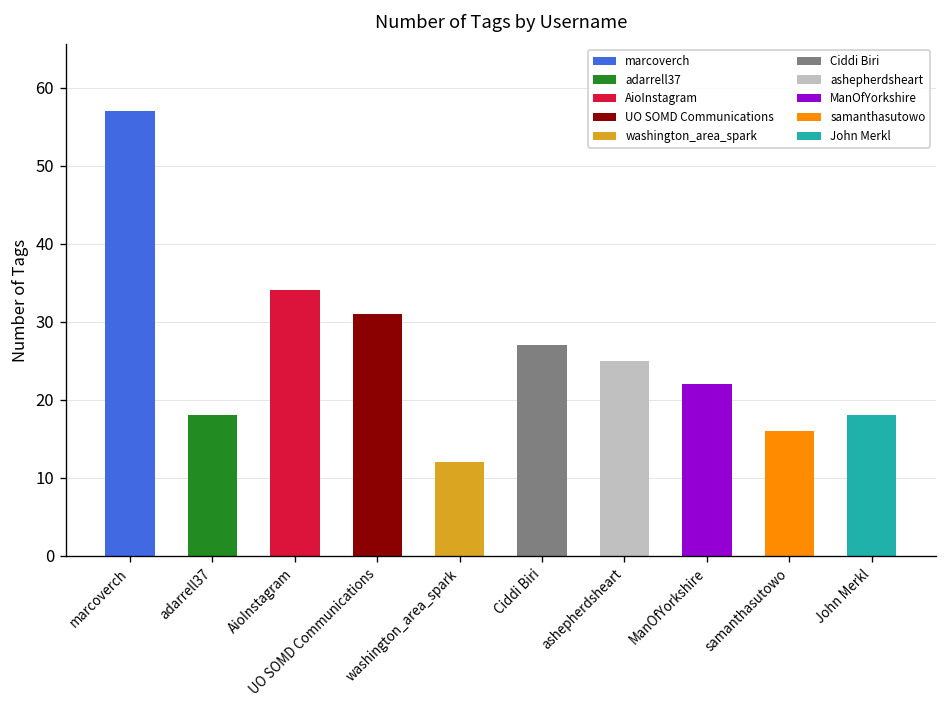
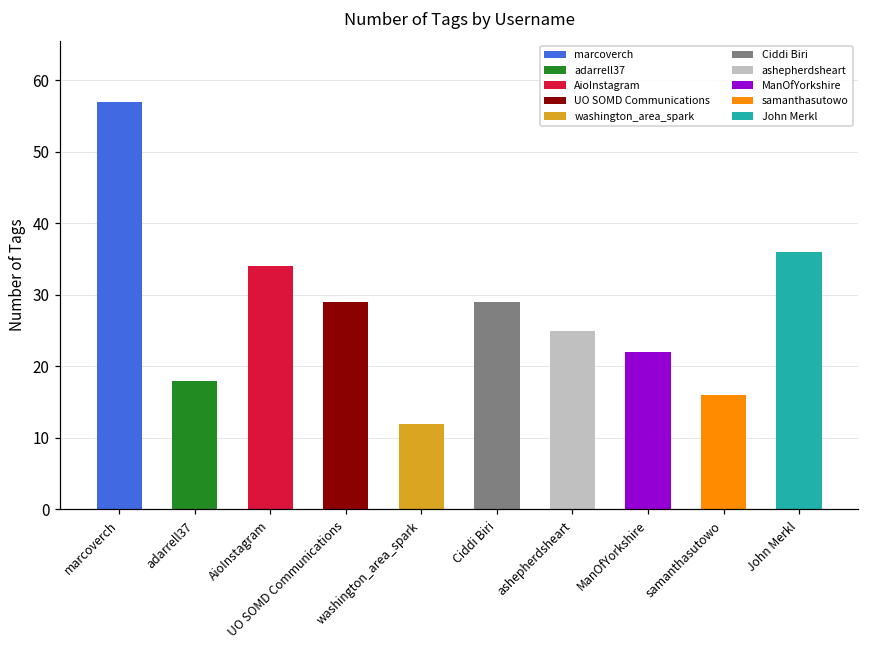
UO SOMD Communications: 31 -> 29
Ciddi Biri: 27 -> 29
John Merkl: 18 -> 36
